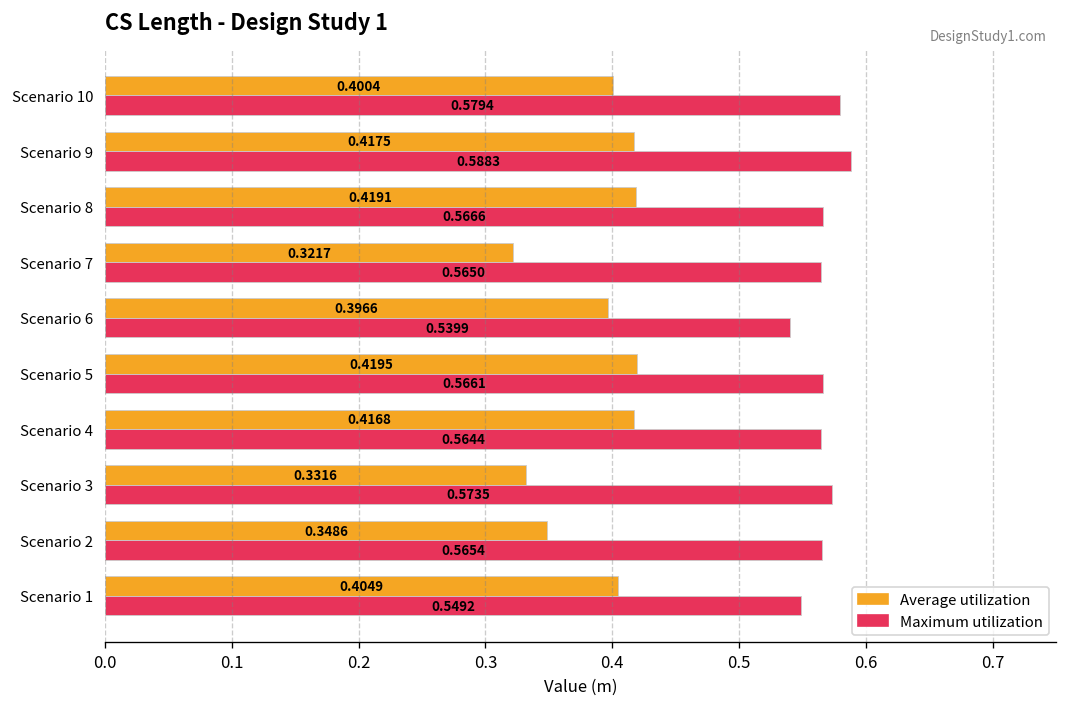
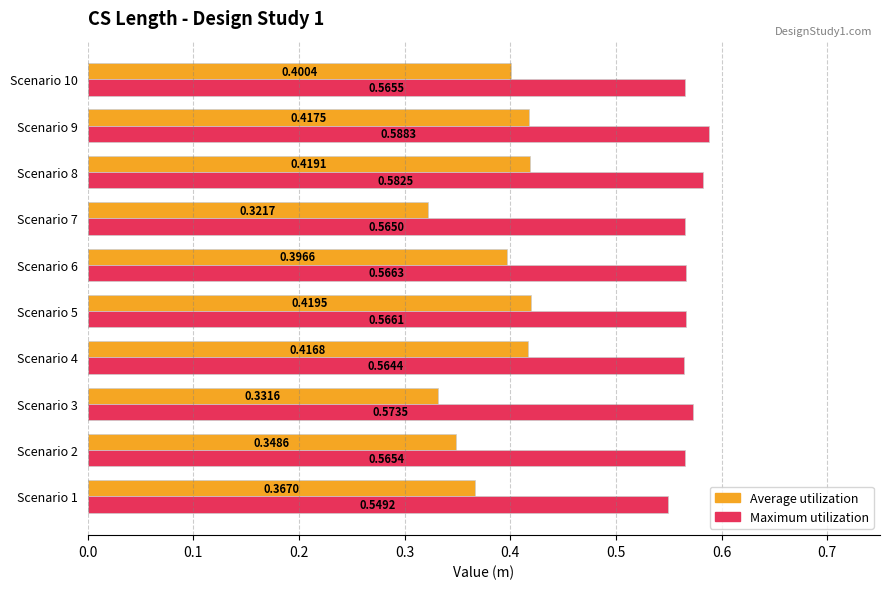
Maximum utilization, Scenario 10: 0.5794 -> 0.5655
Maximum utilization, Scenario 8: 0.5666 -> 0.5825
Maximum utilization, Scenario 6: 0.5399 -> 0.5663
Average utilization, Scenario 1: 0.4049 -> 0.3670
